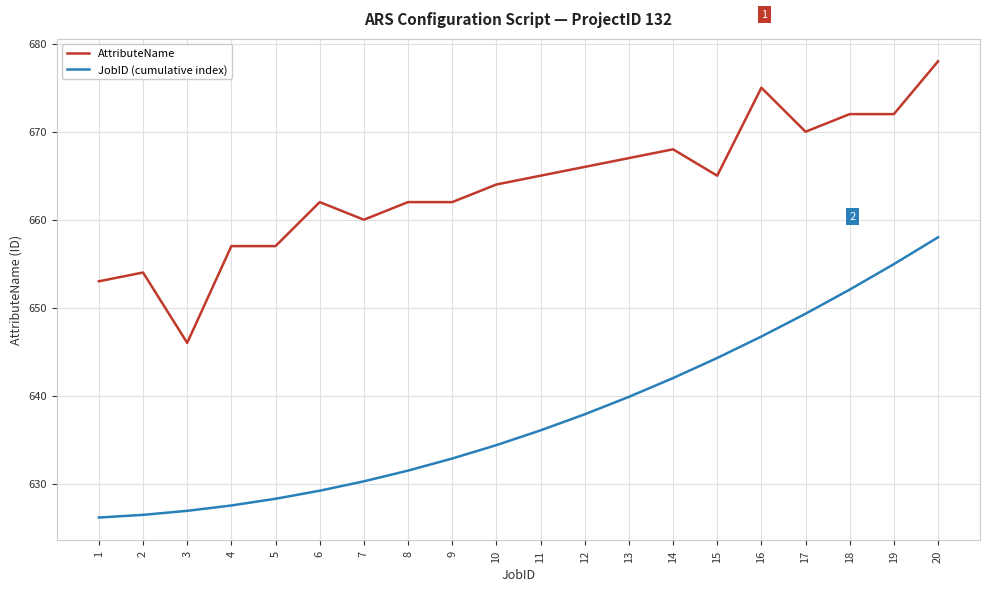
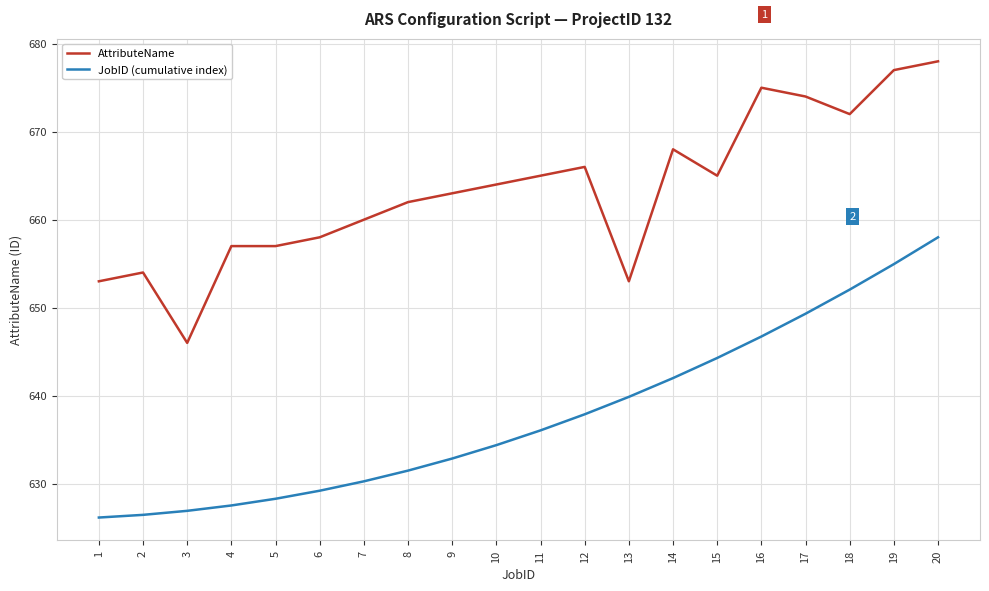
AttributeName, 6: 662 -> 658
AttributeName, 9: 662 -> 663
AttributeName, 13: 667 -> 653
AttributeName, 17: 670 -> 674
AttributeName, 19: 672 -> 677
